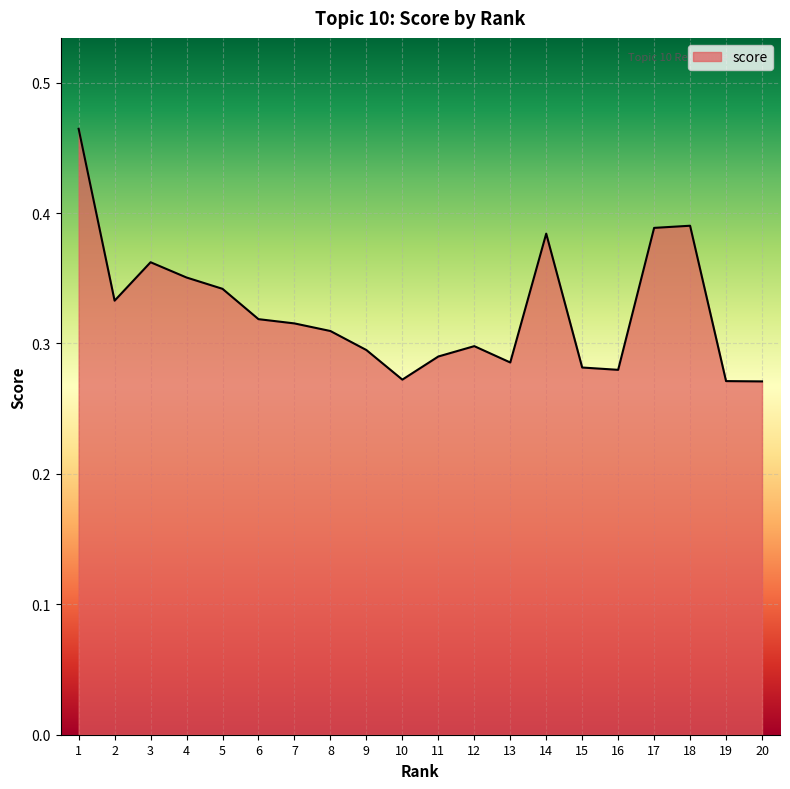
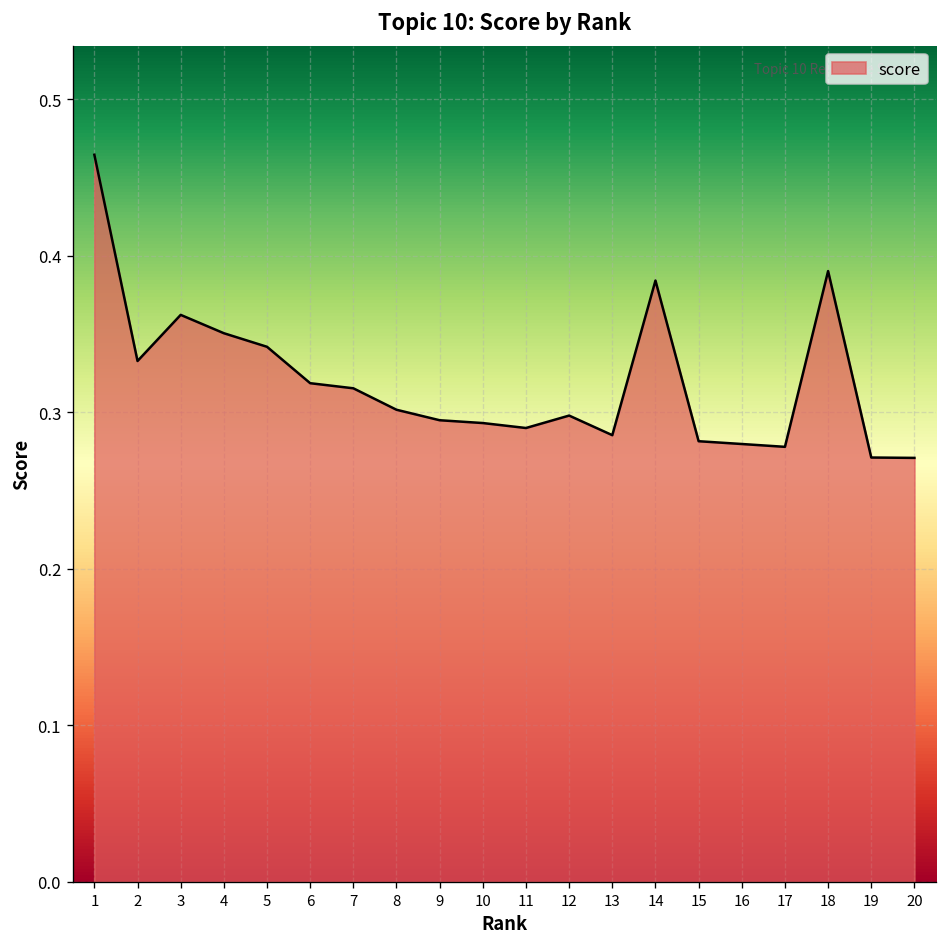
8: 0.310 -> 0.302
10: 0.272 -> 0.293
17: 0.389 -> 0.278
